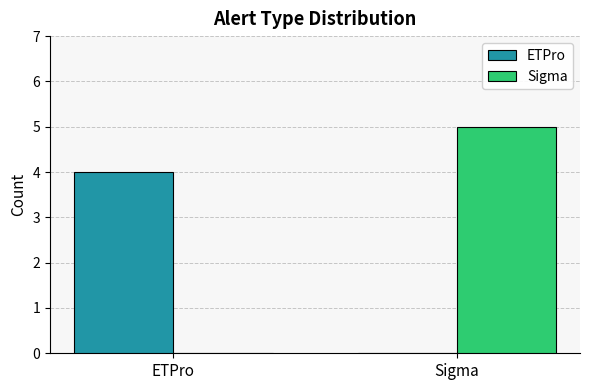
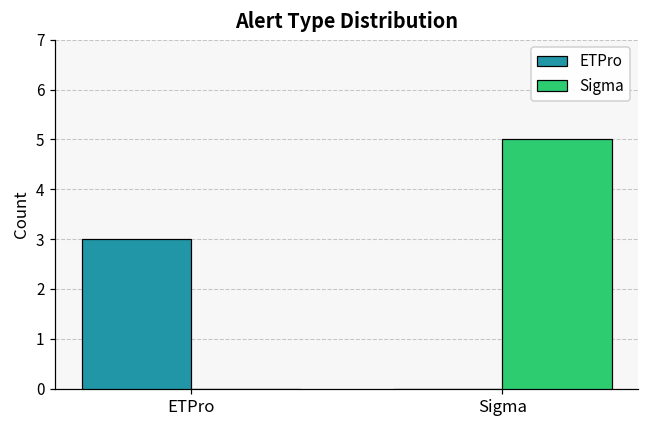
ETPro, ETPro: 4 -> 3
